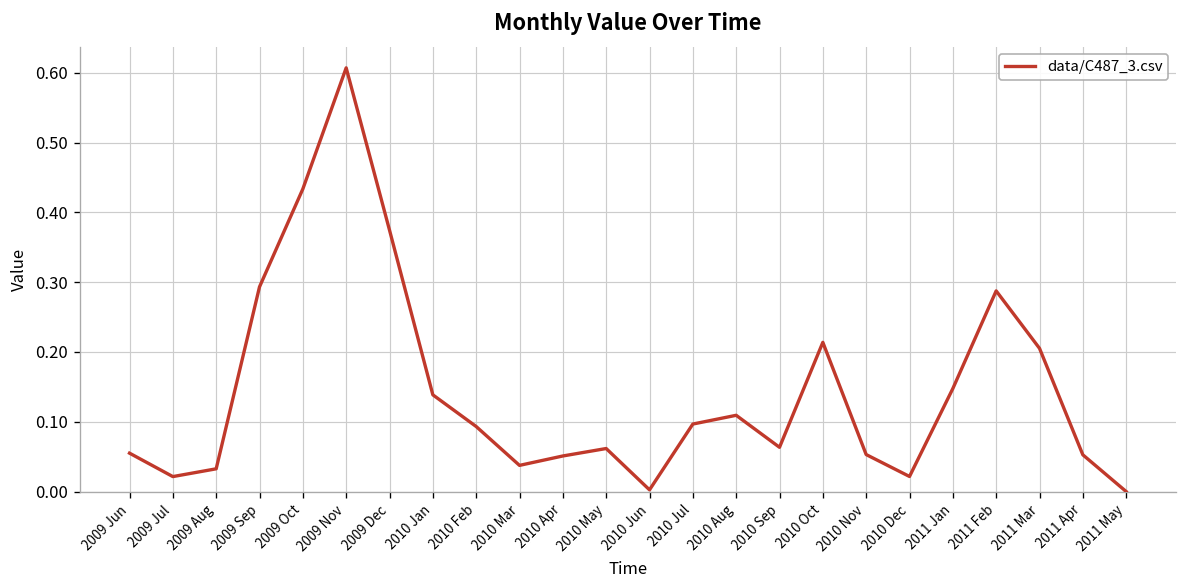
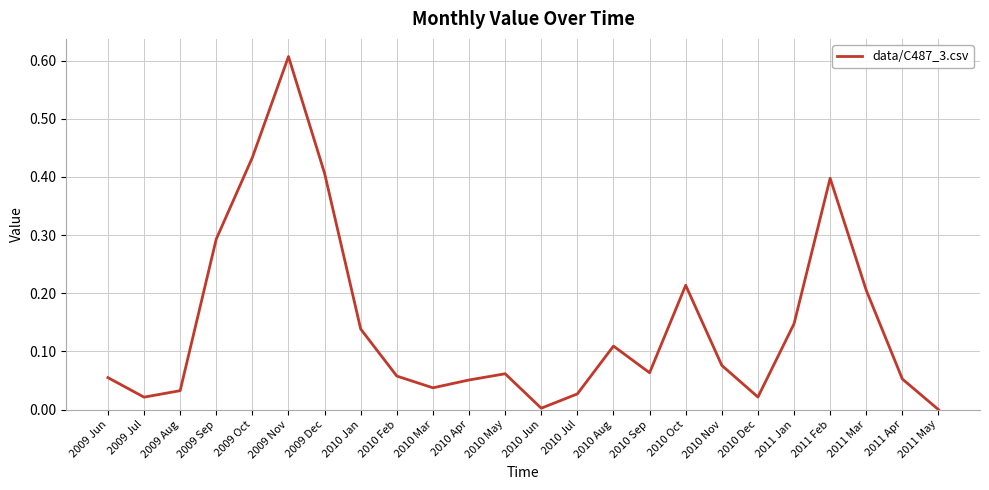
2009 Dec: 0.37 -> 0.41
2010 Feb: 0.09 -> 0.06
2010 Jul: 0.10 -> 0.03
2010 Nov: 0.05 -> 0.08
2011 Feb: 0.29 -> 0.40
